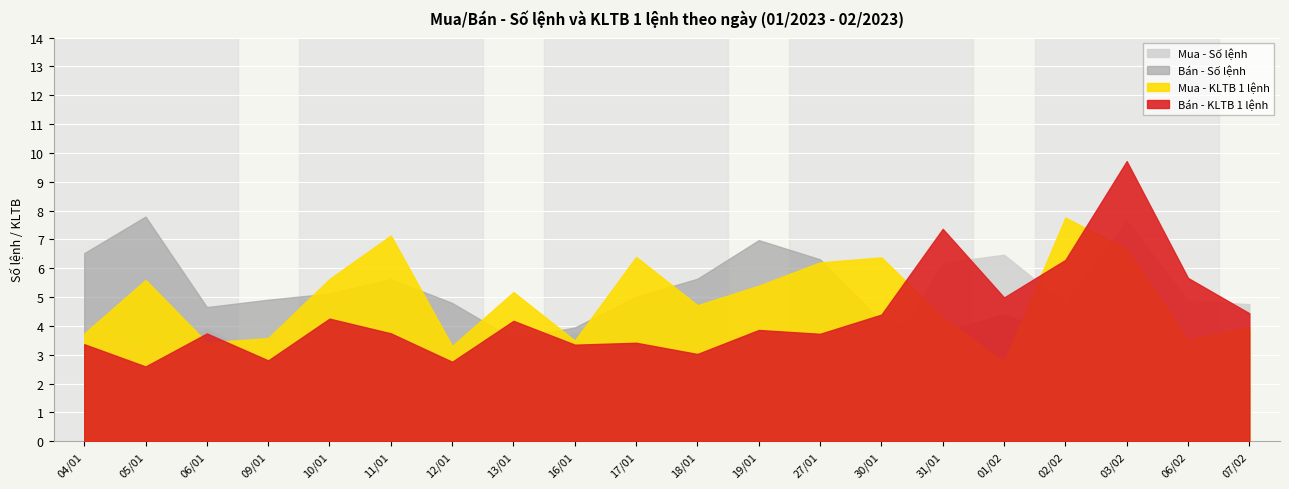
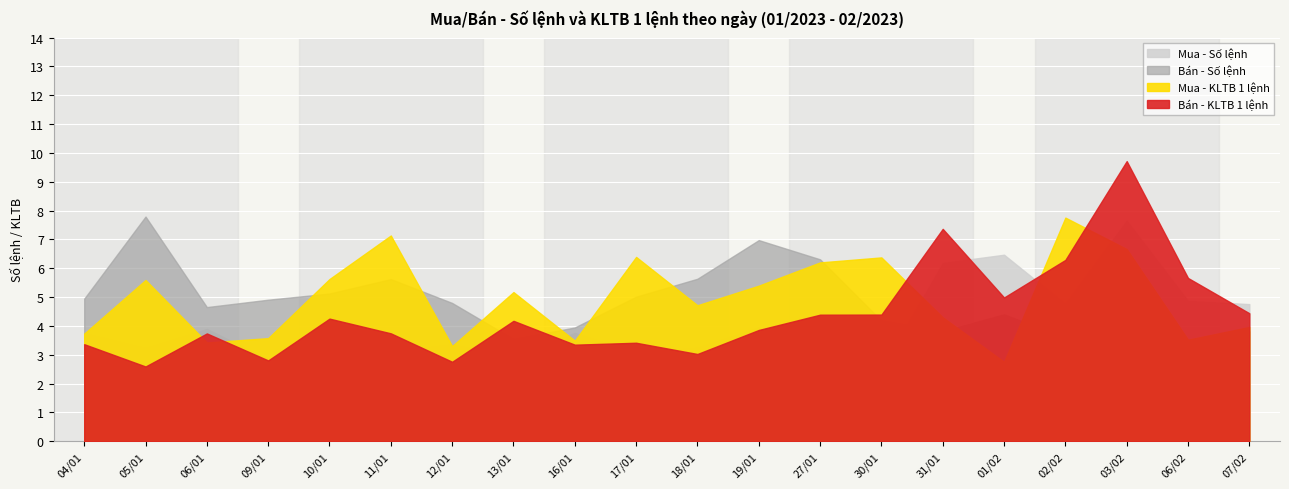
Bán - Số lệnh, 04/01: 6.5 -> 4.9
Bán - KLTB 1 lệnh, 27/01: 3.7 -> 4.4
